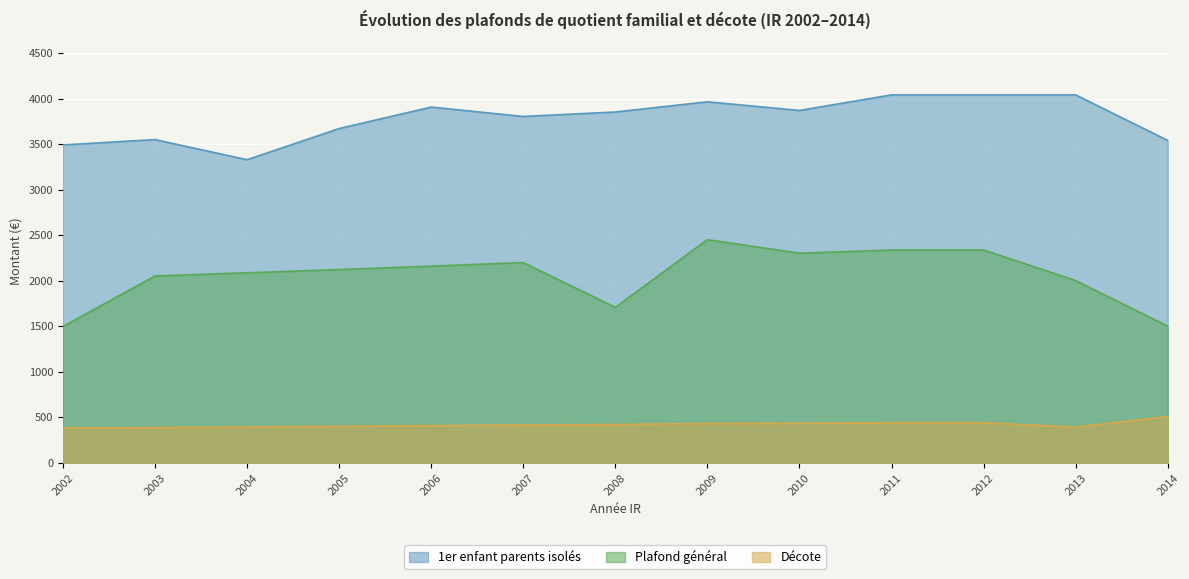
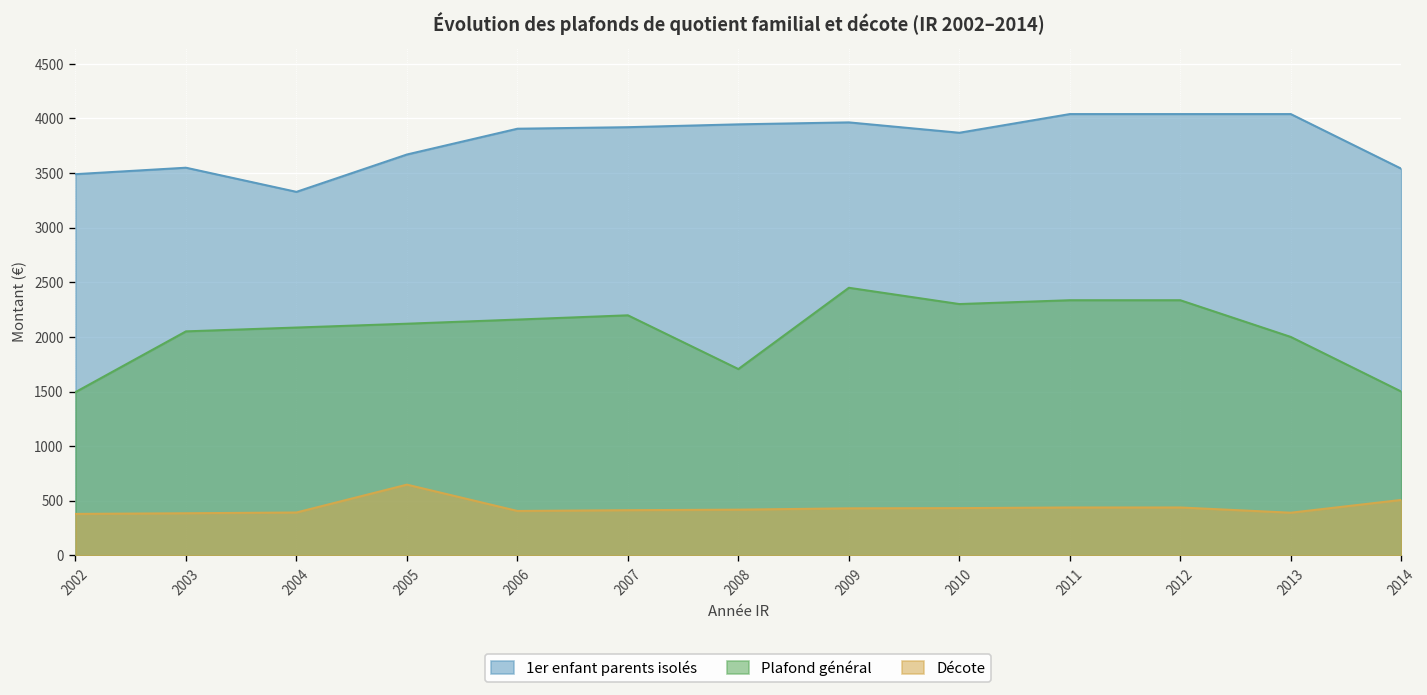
Décote, 2005: 400 -> 600
1er enfant parents isolés, 2007: 3800 -> 3900
1er enfant parents isolés, 2008: 3850 -> 3950
